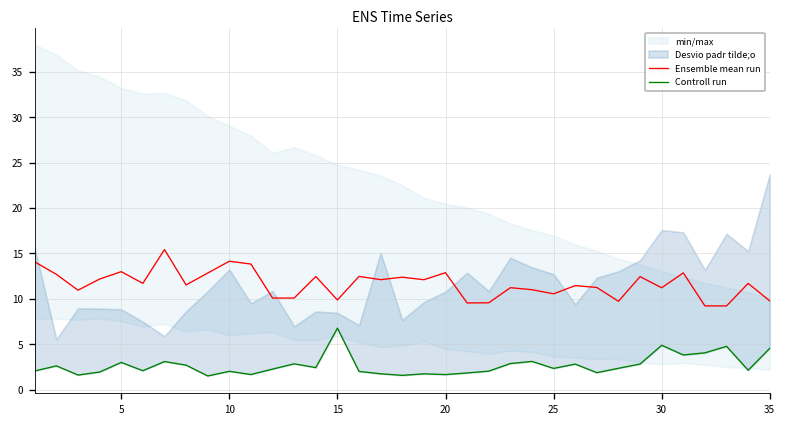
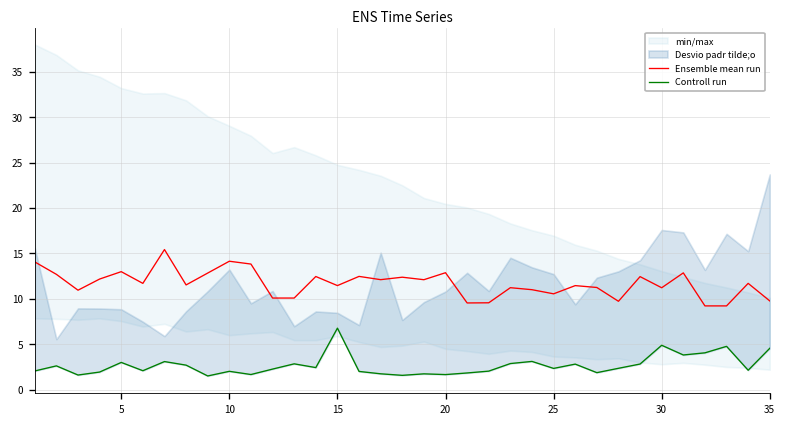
Ensemble mean run, 15: 10 -> 11
